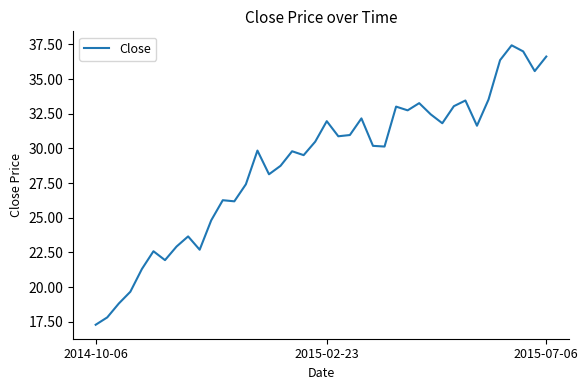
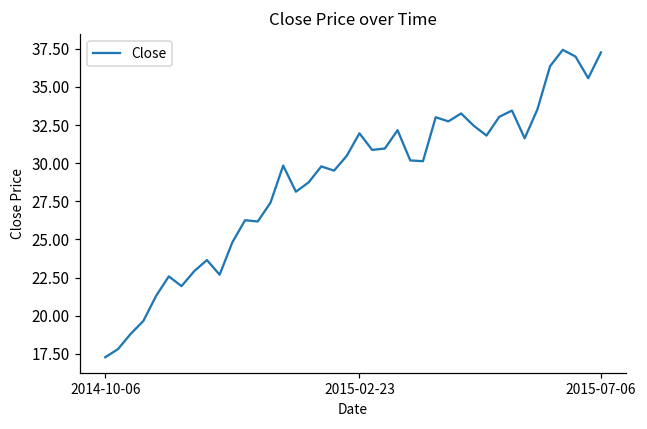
2015-07-06: 36.6 -> 37.3
